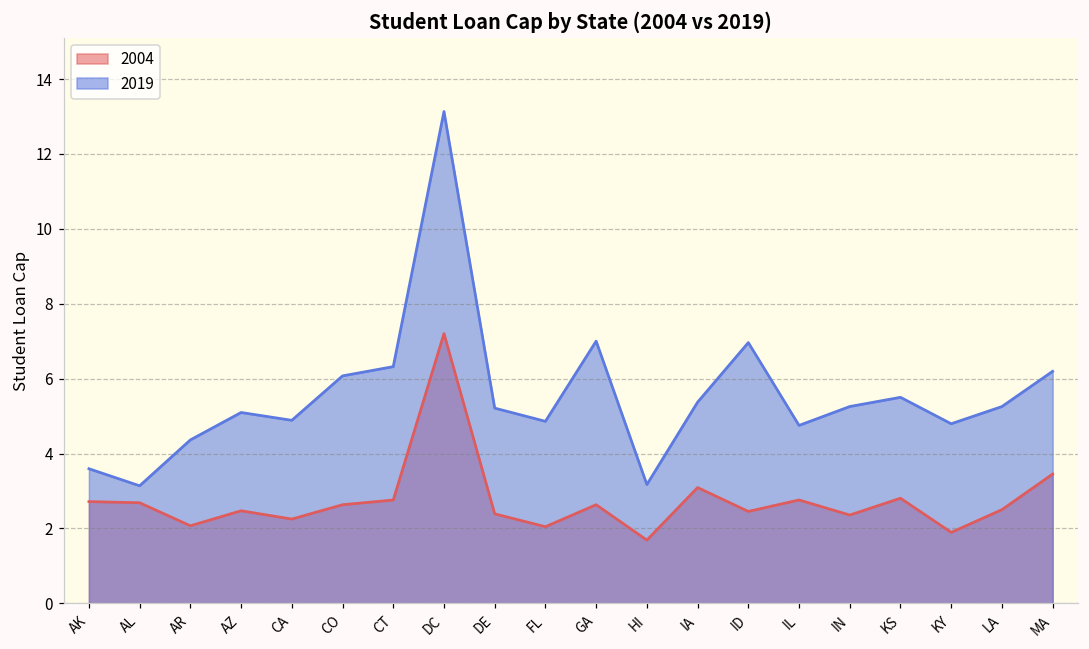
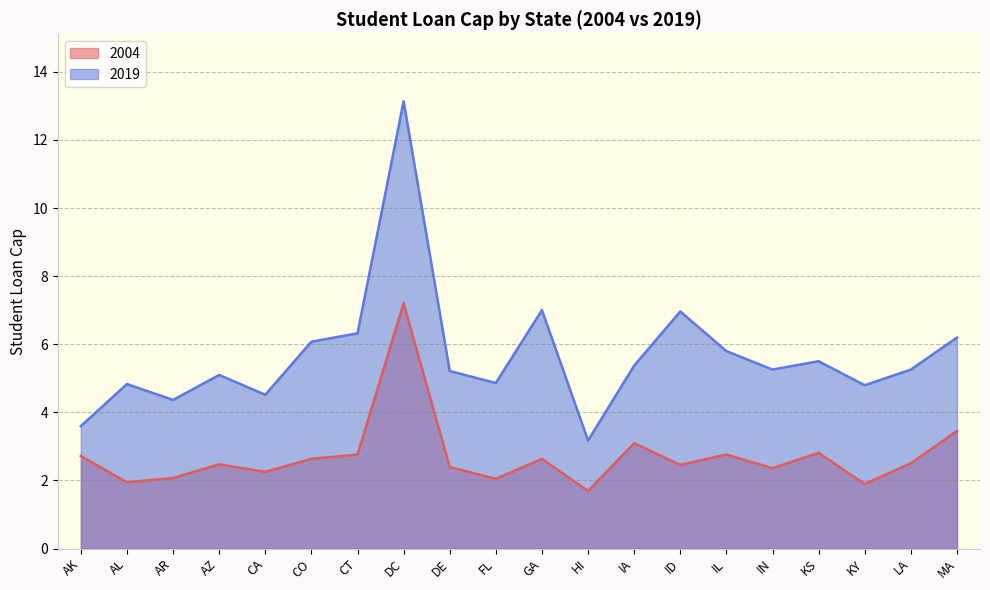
2004, AL: 2.7 -> 1.9
2019, AL: 3.1 -> 4.8
2019, CA: 4.9 -> 4.5
2019, IL: 4.8 -> 5.8
